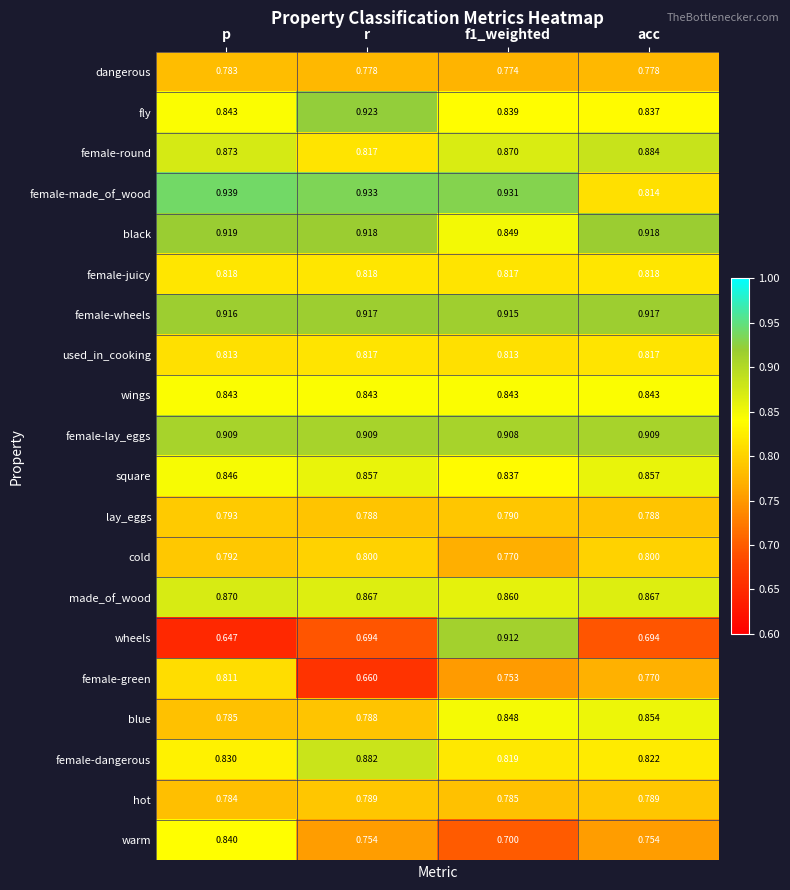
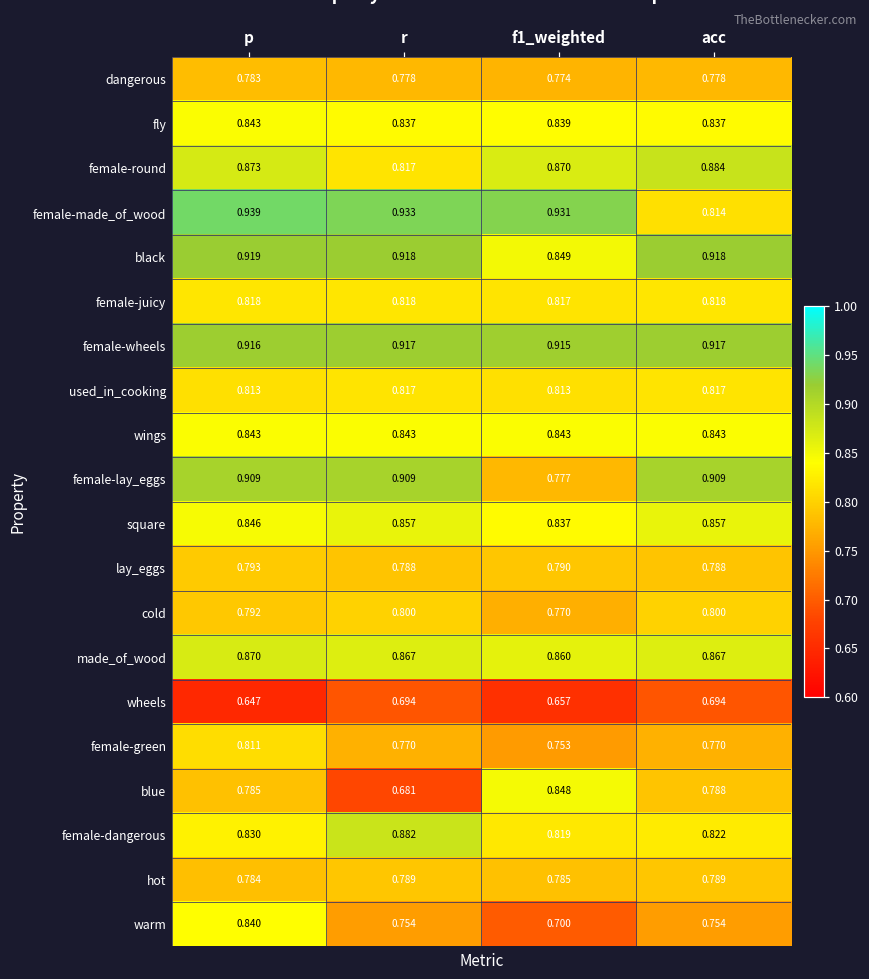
fly, r: 0.923 -> 0.837
female-lay_eggs, f1_weighted: 0.908 -> 0.777
wheels, f1_weighted: 0.912 -> 0.657
female-green, r: 0.660 -> 0.770
blue, r: 0.788 -> 0.681
blue, acc: 0.854 -> 0.788
